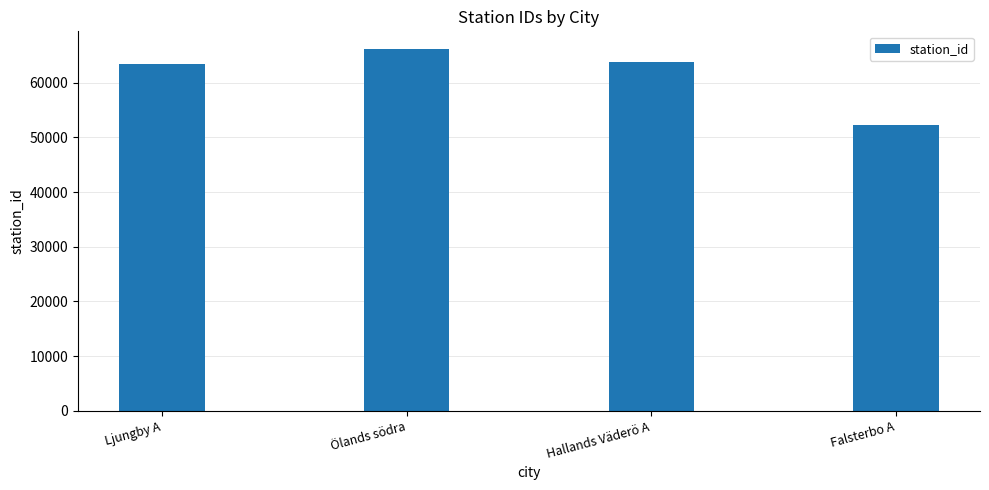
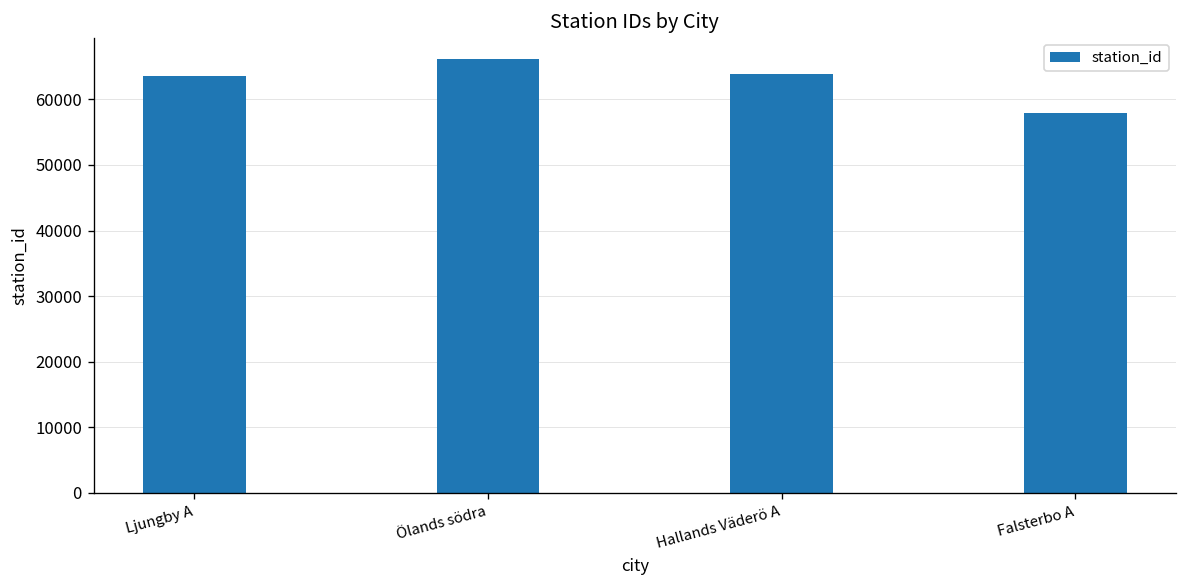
Falsterbo A: 52000 -> 58000
